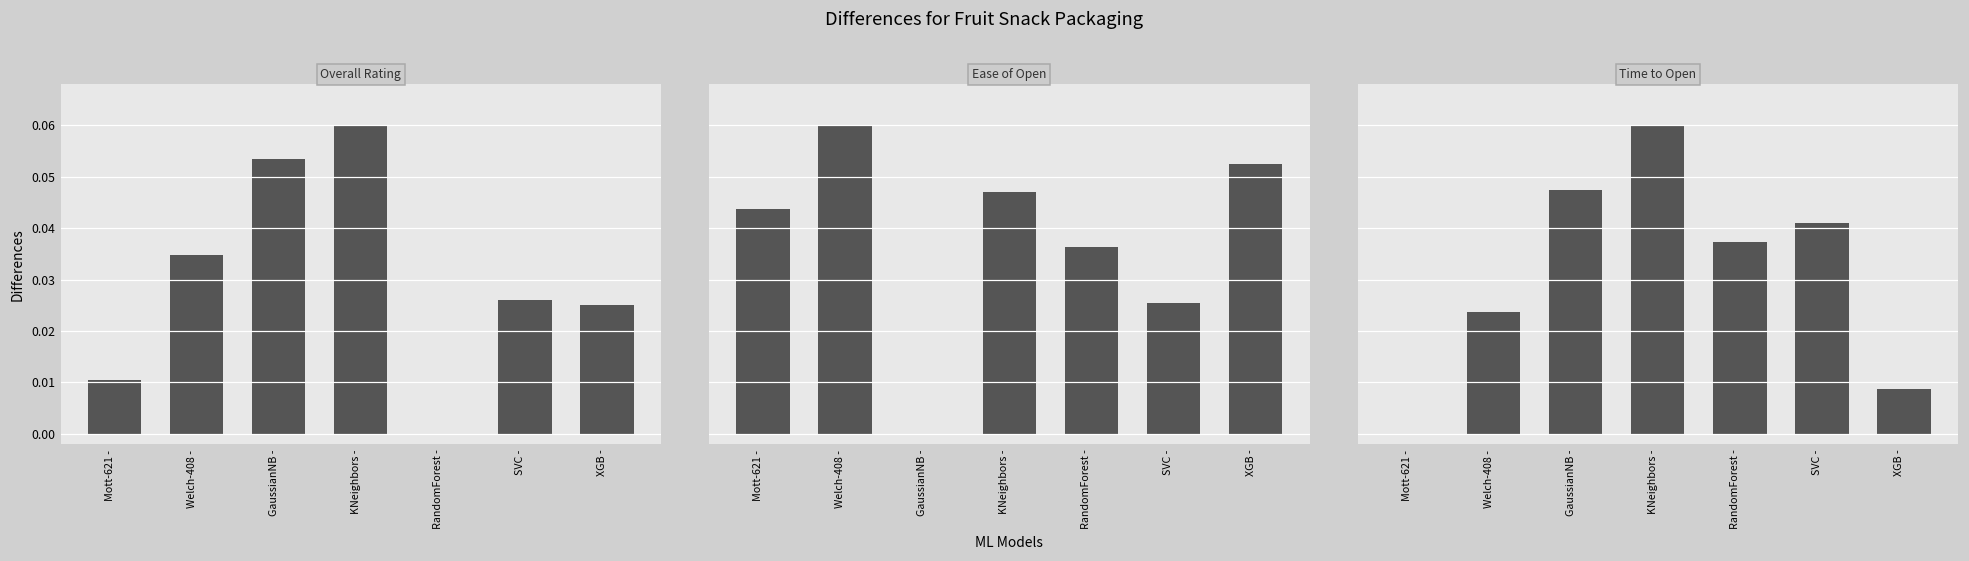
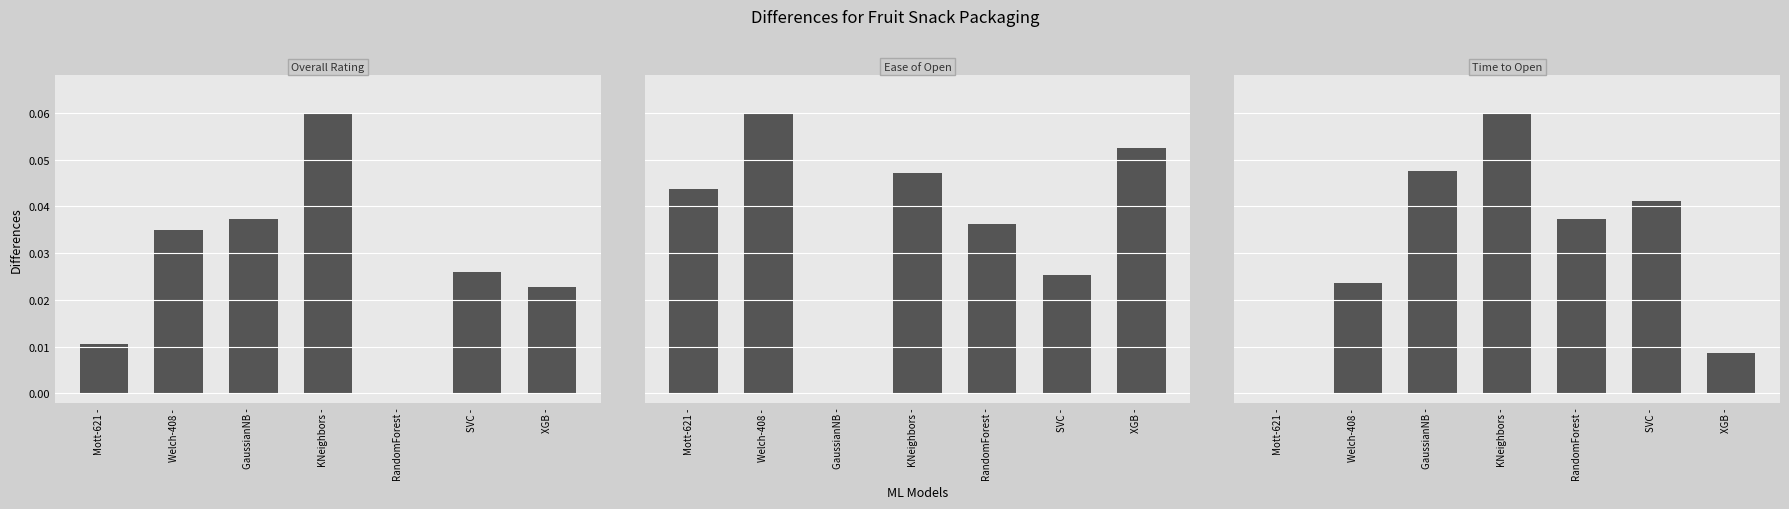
Overall Rating, GaussianNB -: 0.054 -> 0.037
Overall Rating, XGB -: 0.025 -> 0.023
